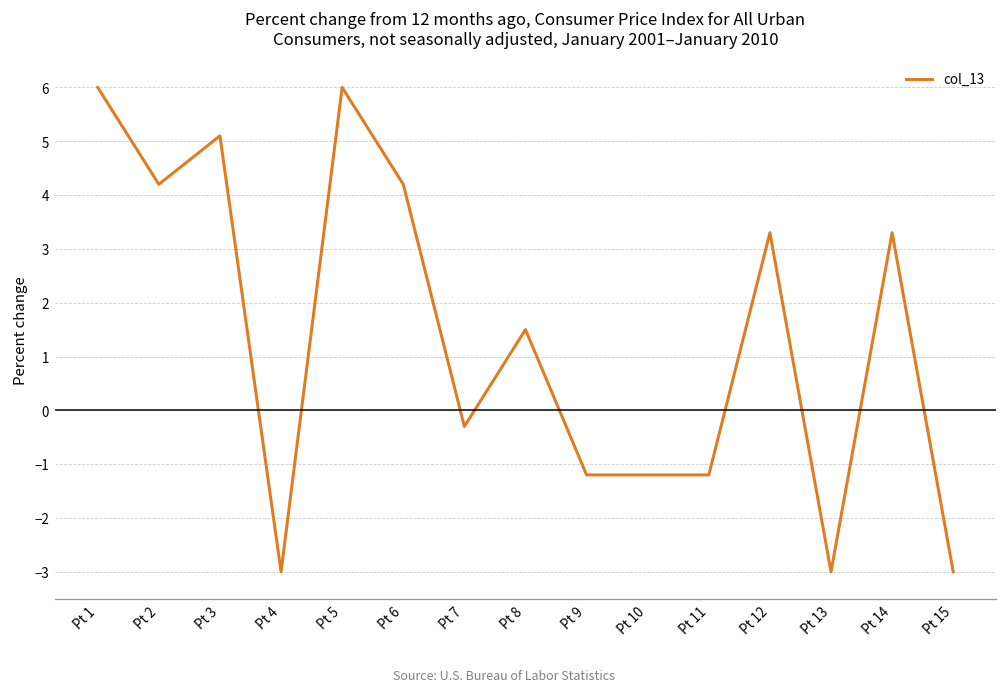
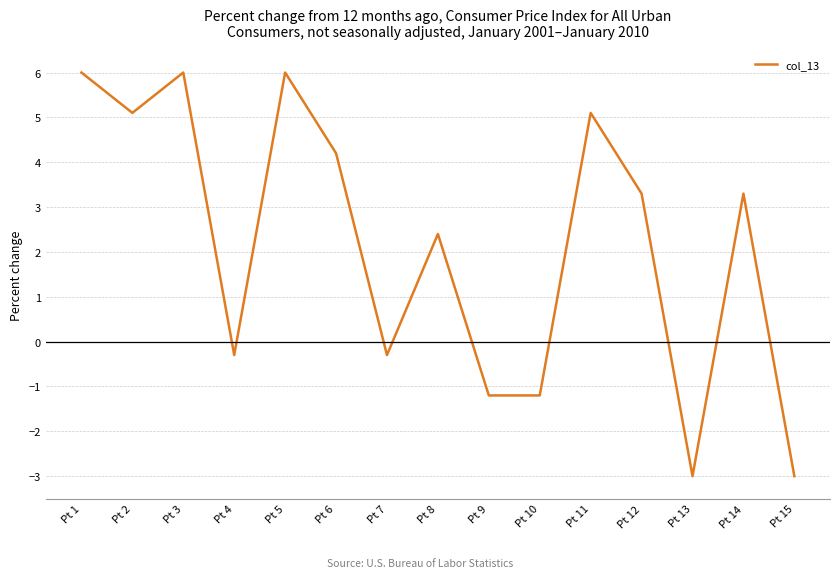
Pt 2: 4.2 -> 5.1
Pt 3: 5.1 -> 6.0
Pt 4: -3.0 -> -0.3
Pt 8: 1.5 -> 2.4
Pt 11: -1.2 -> 5.1
